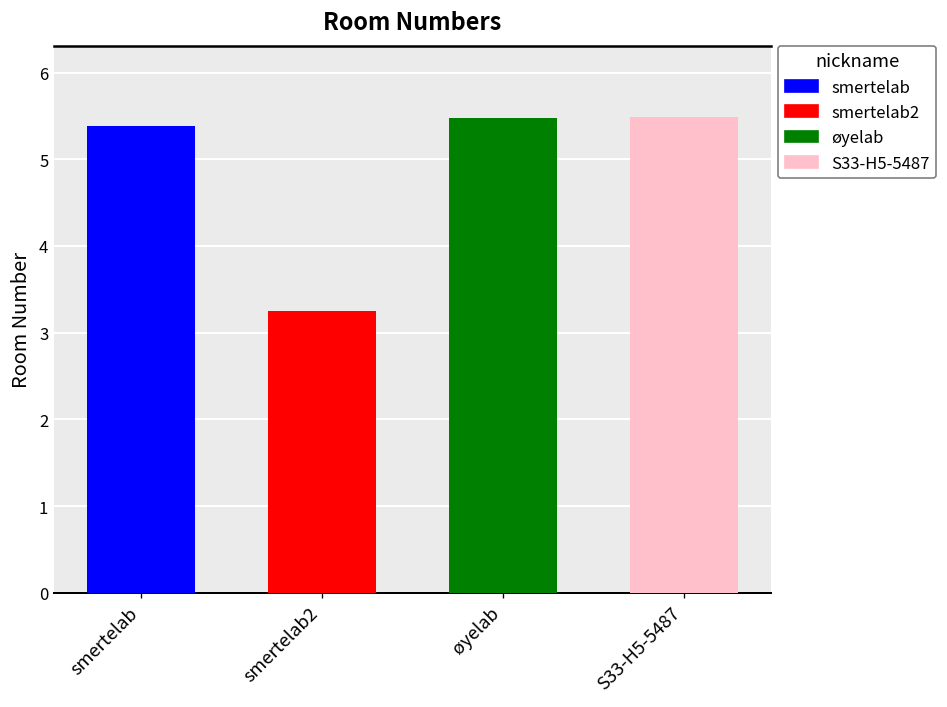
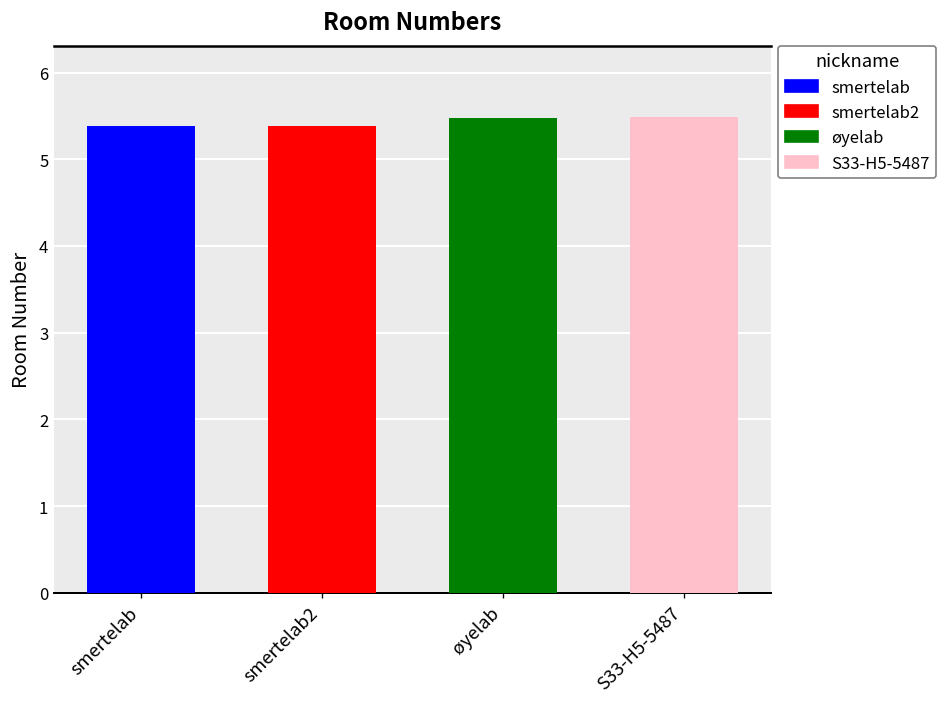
smertelab2: 3.2 -> 5.4
